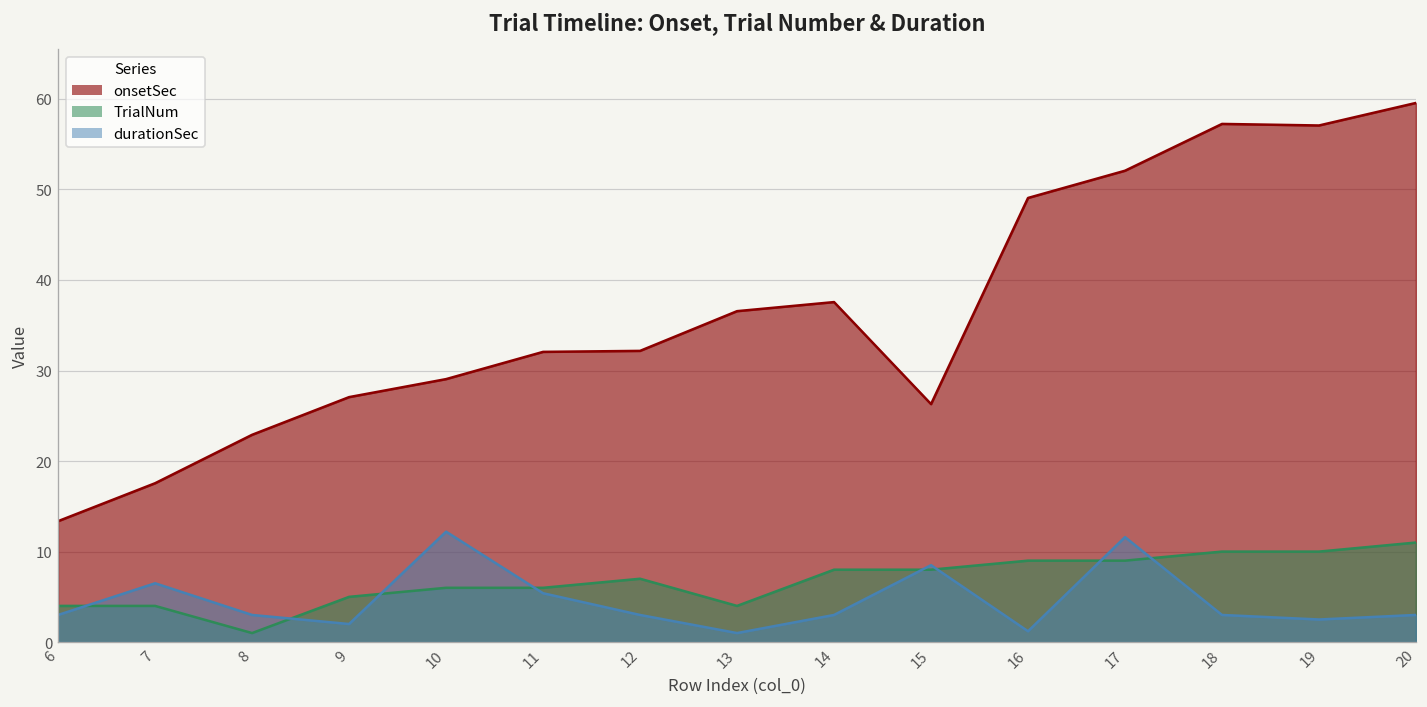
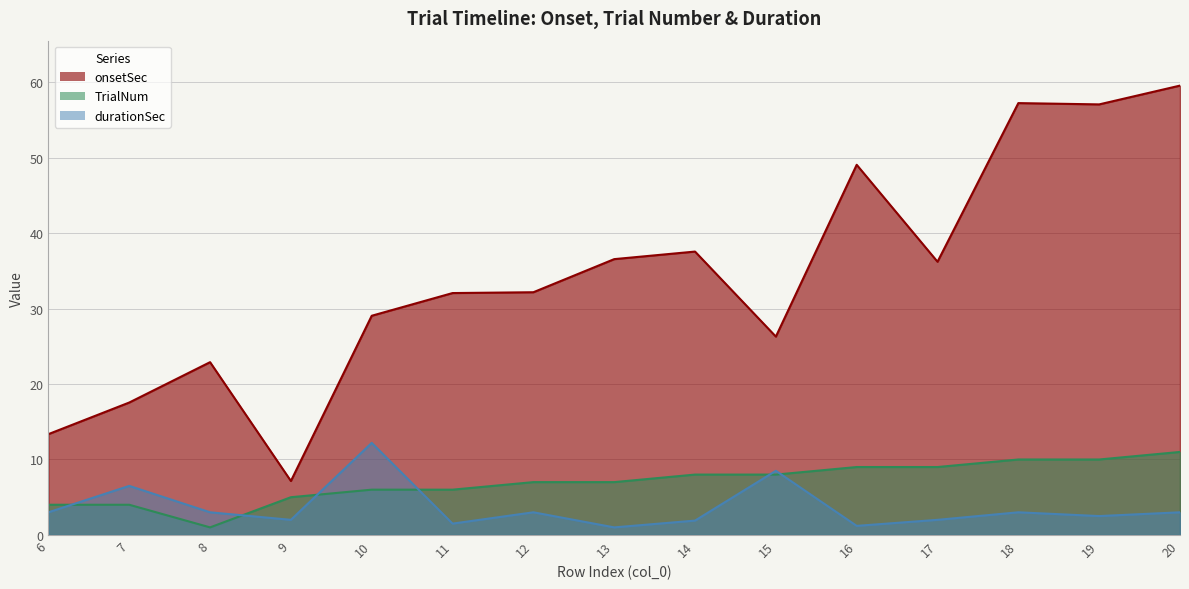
onsetSec, 9: 27 -> 7
durationSec, 11: 5 -> 2
TrialNum, 13: 4 -> 7
durationSec, 14: 3 -> 2
onsetSec, 17: 52 -> 36
durationSec, 17: 12 -> 2
